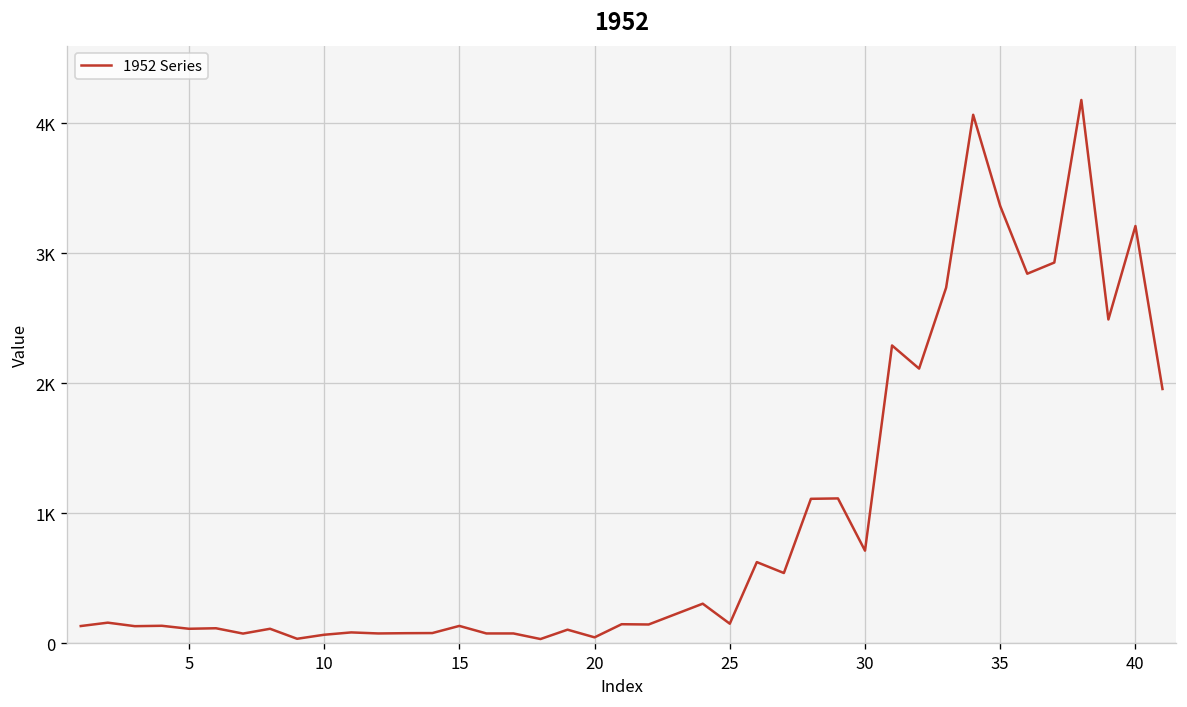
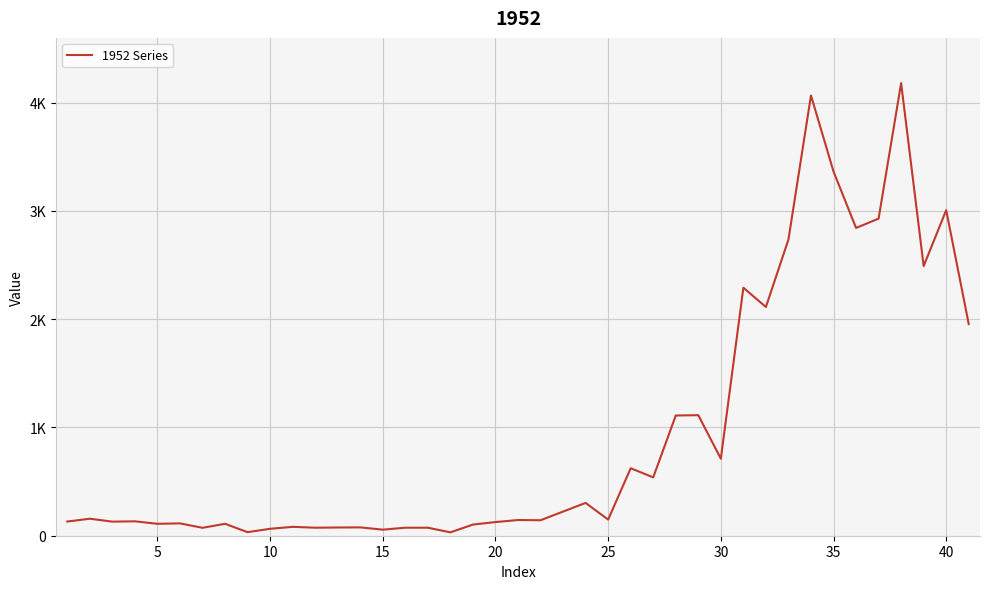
15: 130 -> 60
20: 40 -> 130
40: 3210 -> 3010
